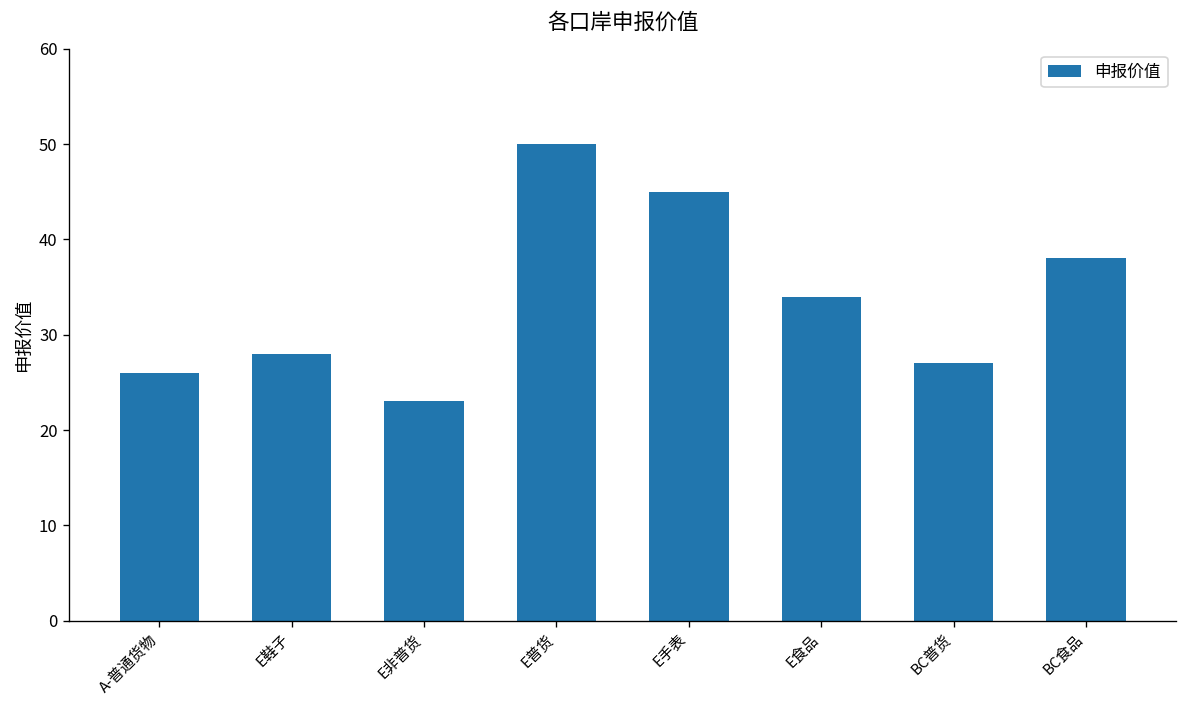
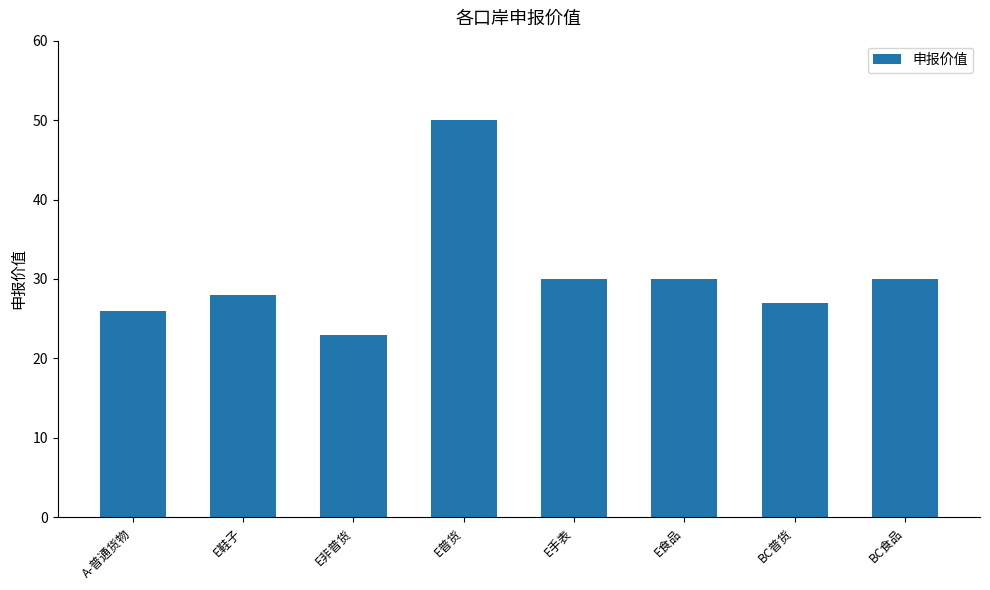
E手表: 45 -> 30
E食品: 34 -> 30
BC食品: 38 -> 30
